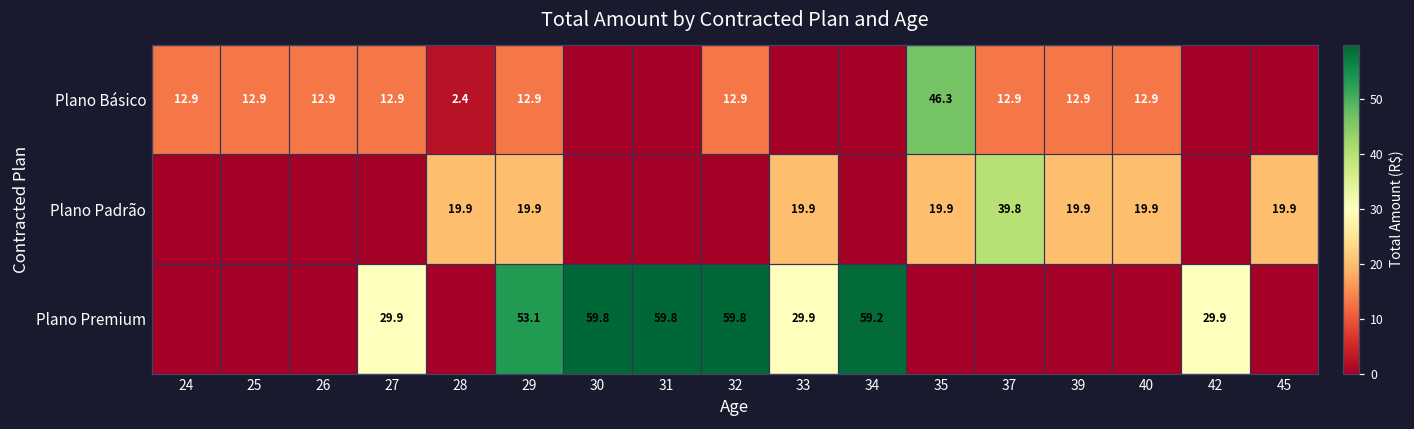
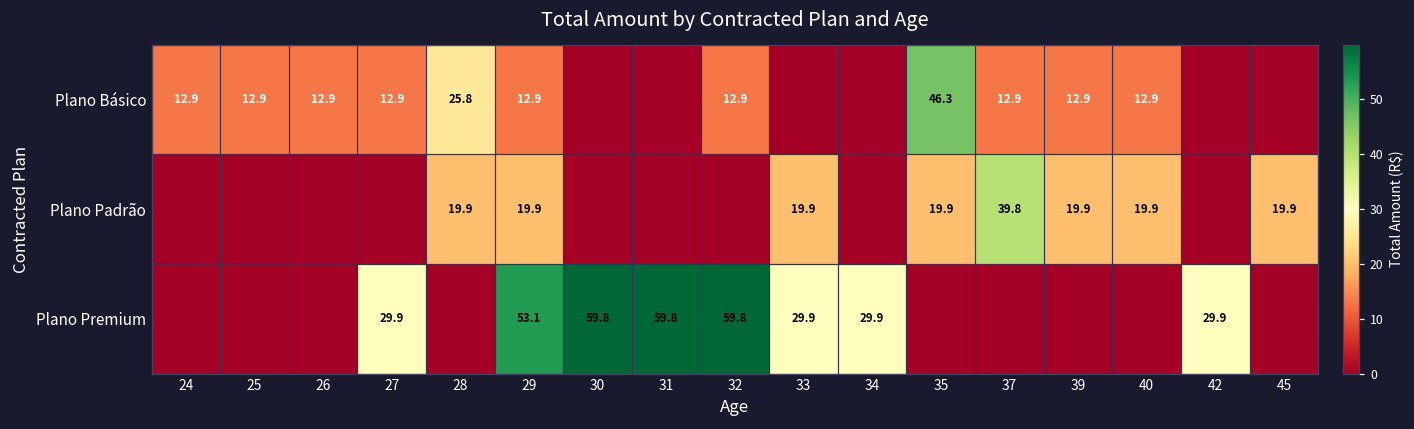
Plano Básico, 28: 2.4 -> 25.8
Plano Premium, 34: 59.2 -> 29.9
